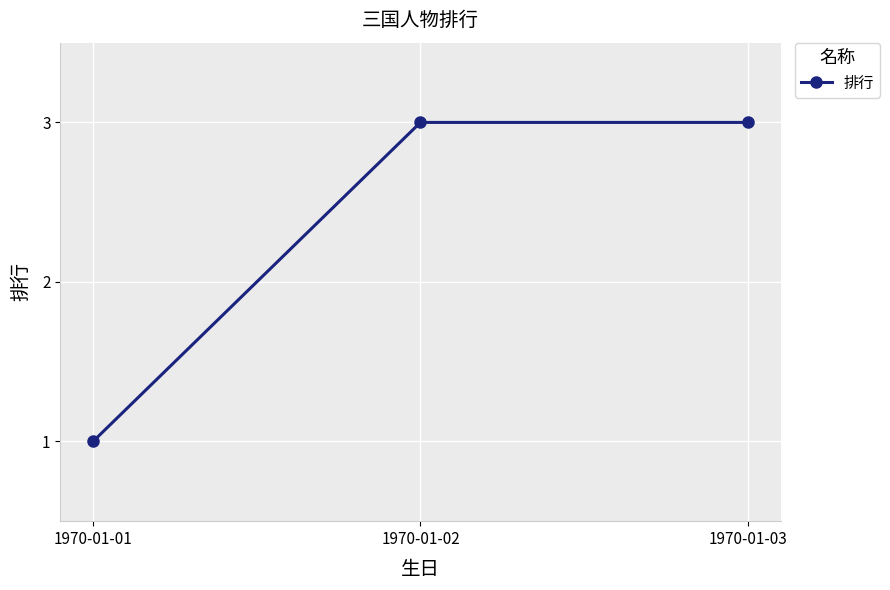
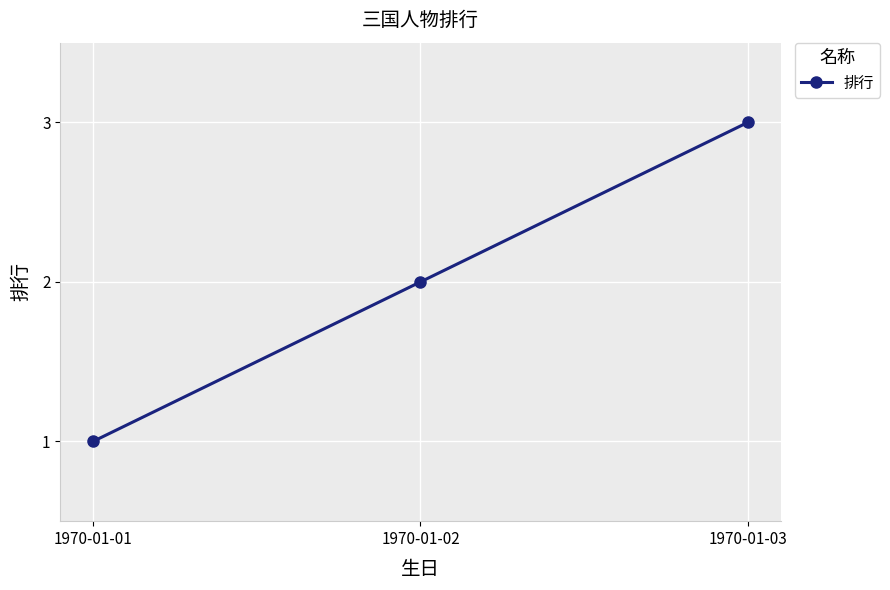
1970-01-02: 3 -> 2
